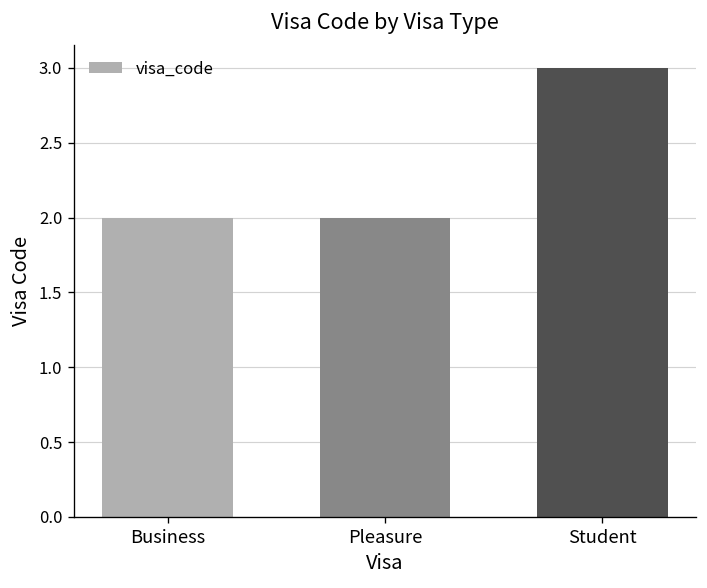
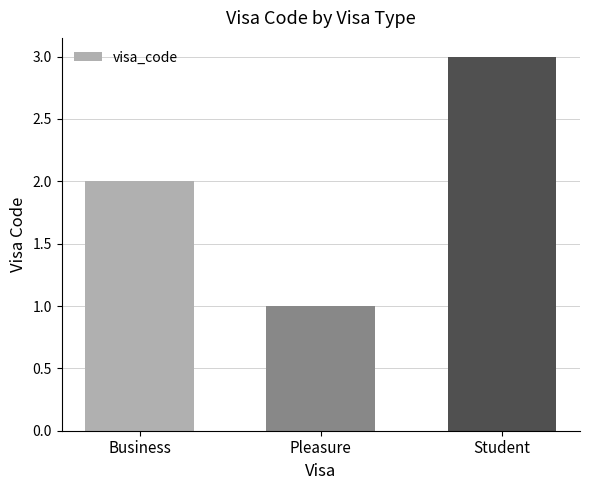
Pleasure: 2 -> 1
